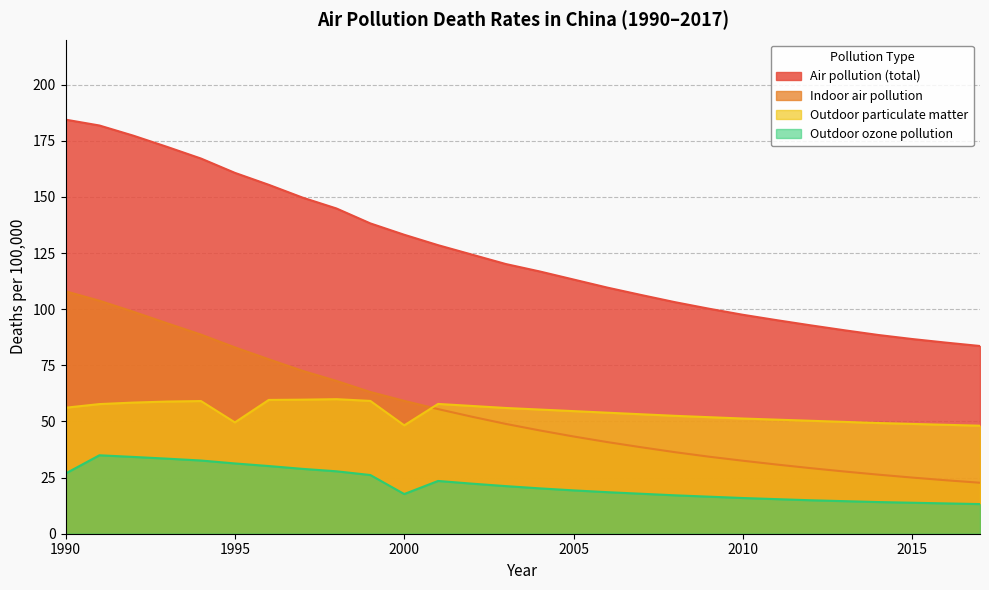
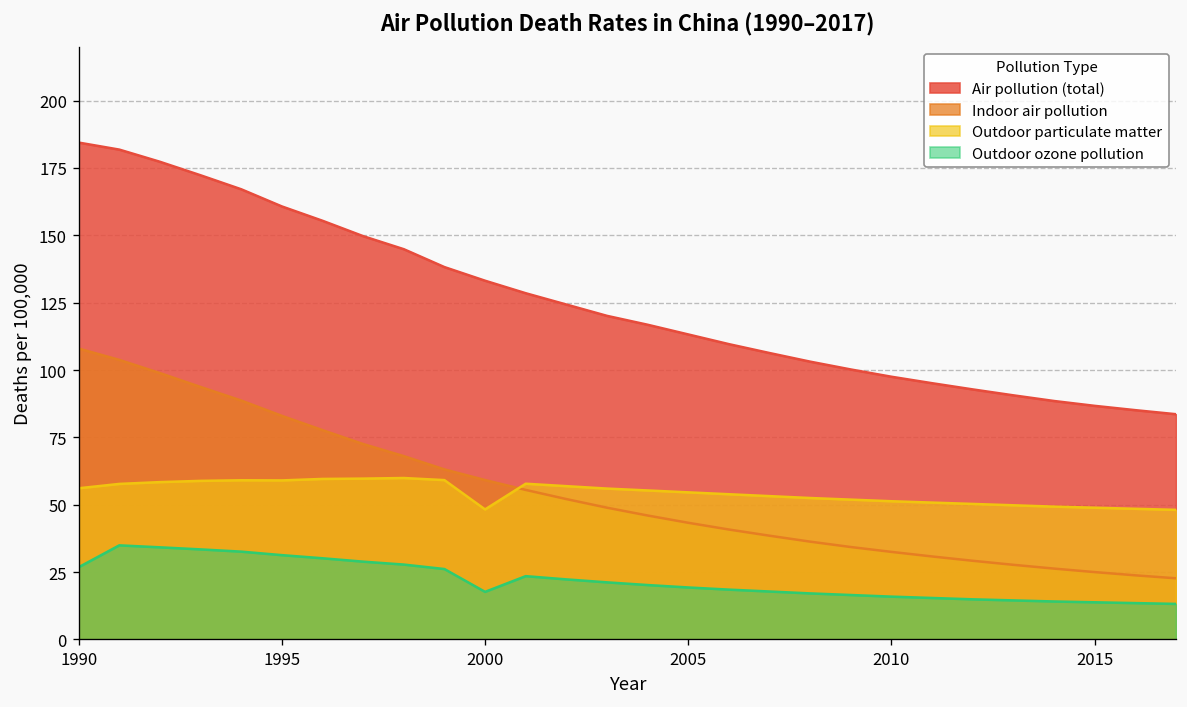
Outdoor particulate matter, 1995: 50 -> 59
